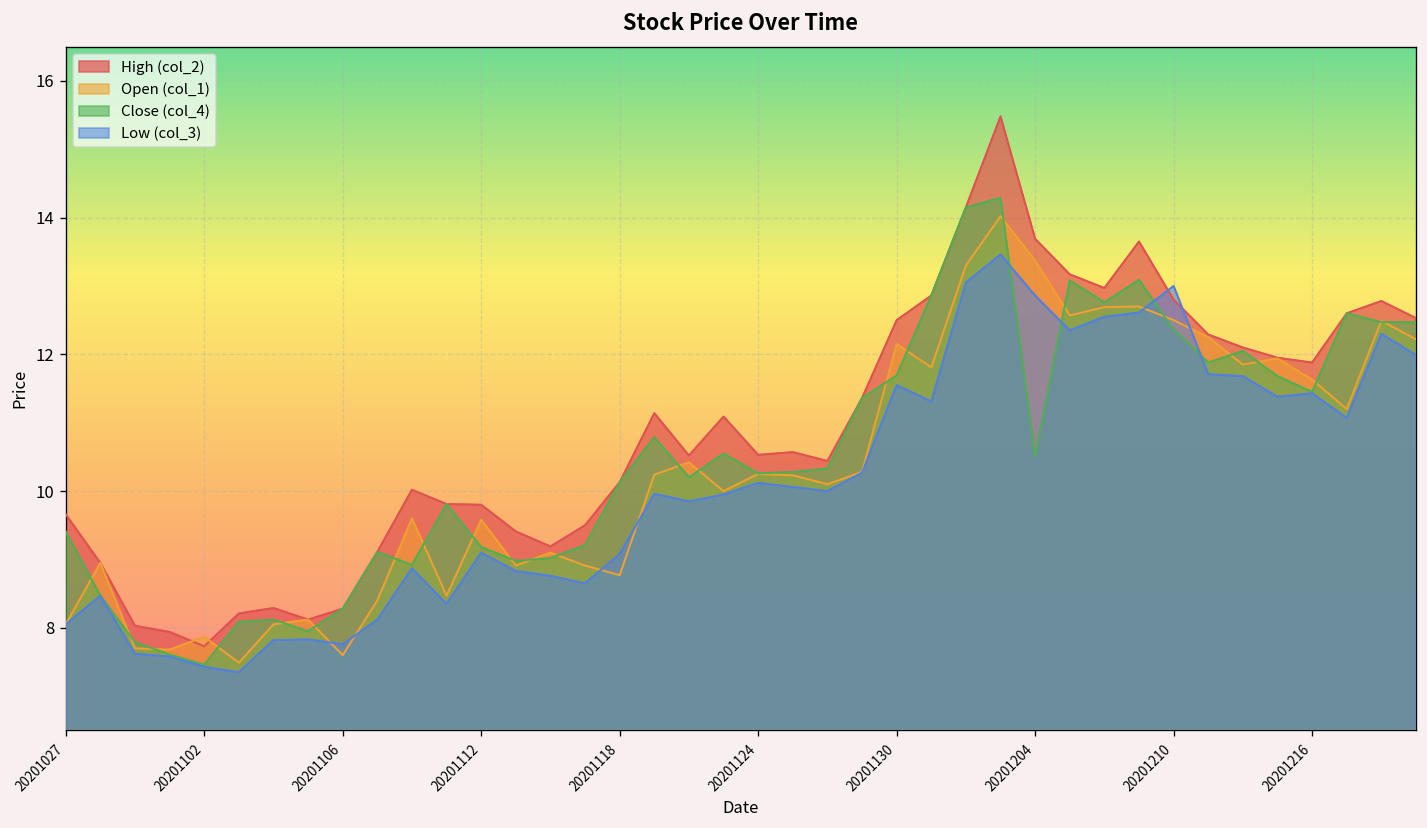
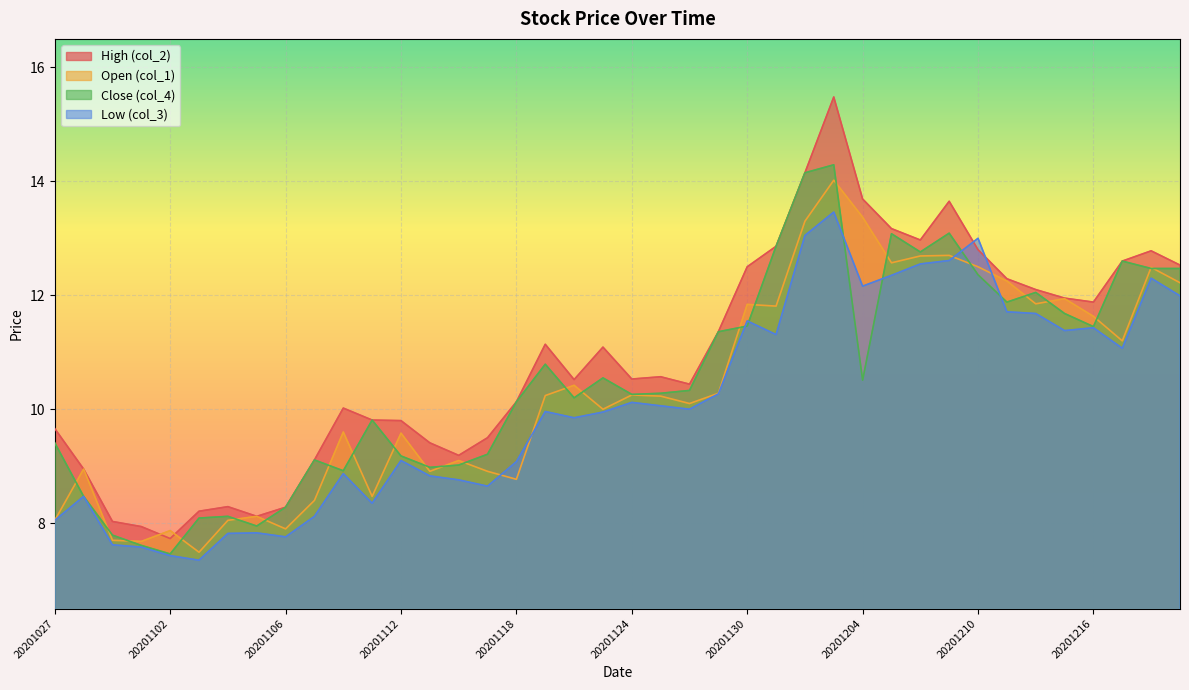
Open (col_1), 20201106: 7.6 -> 7.9
Open (col_1), 20201130: 12.2 -> 11.8
Close (col_4), 20201130: 11.7 -> 11.5
Low (col_3), 20201204: 12.9 -> 12.2
